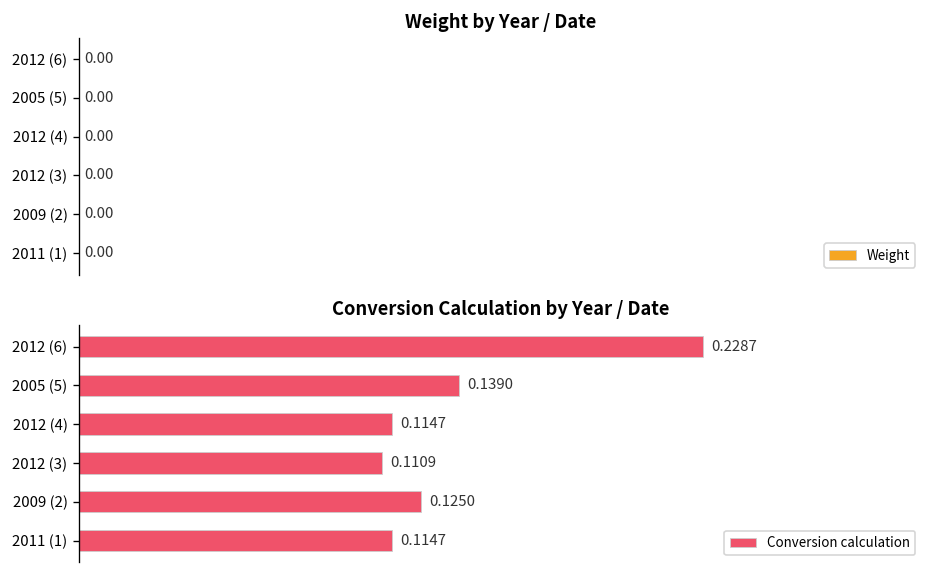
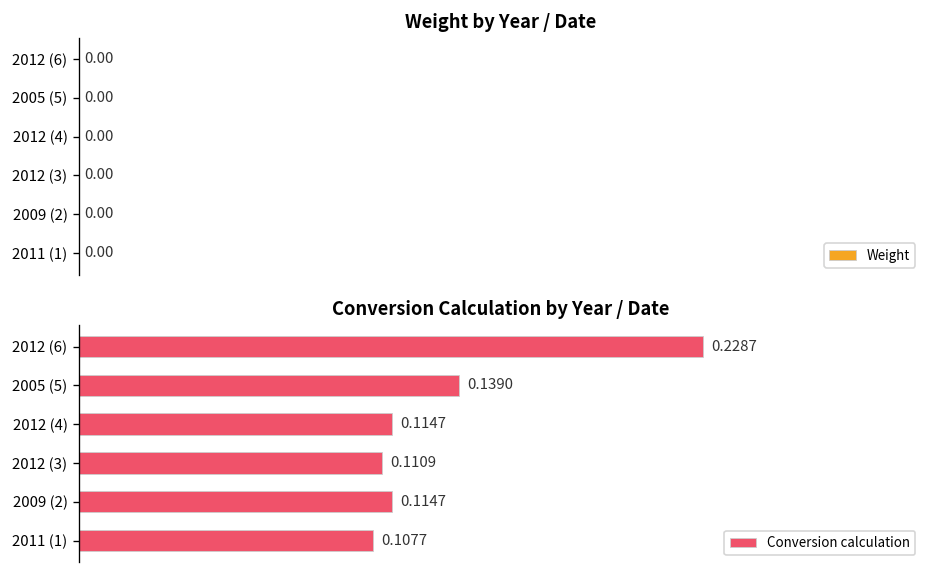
Conversion Calculation by Year / Date, 2009 (2): 0.1250 -> 0.1147
Conversion Calculation by Year / Date, 2011 (1): 0.1147 -> 0.1077
